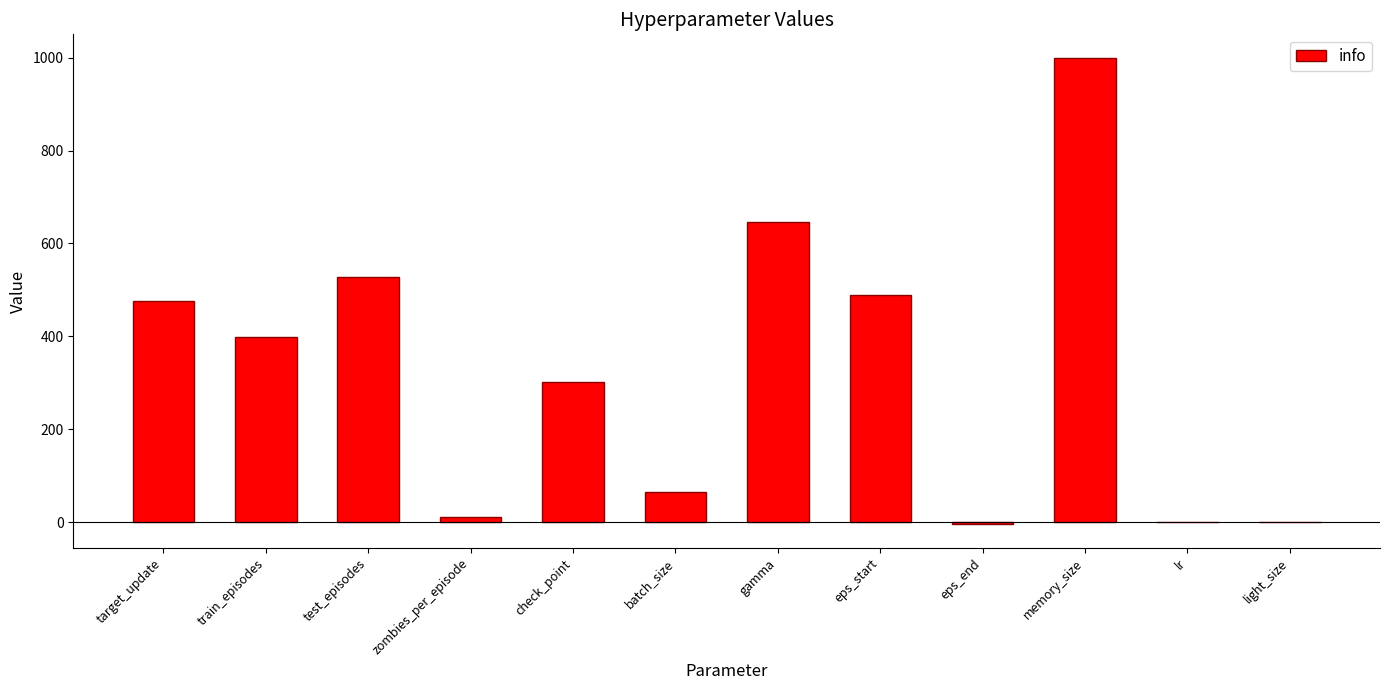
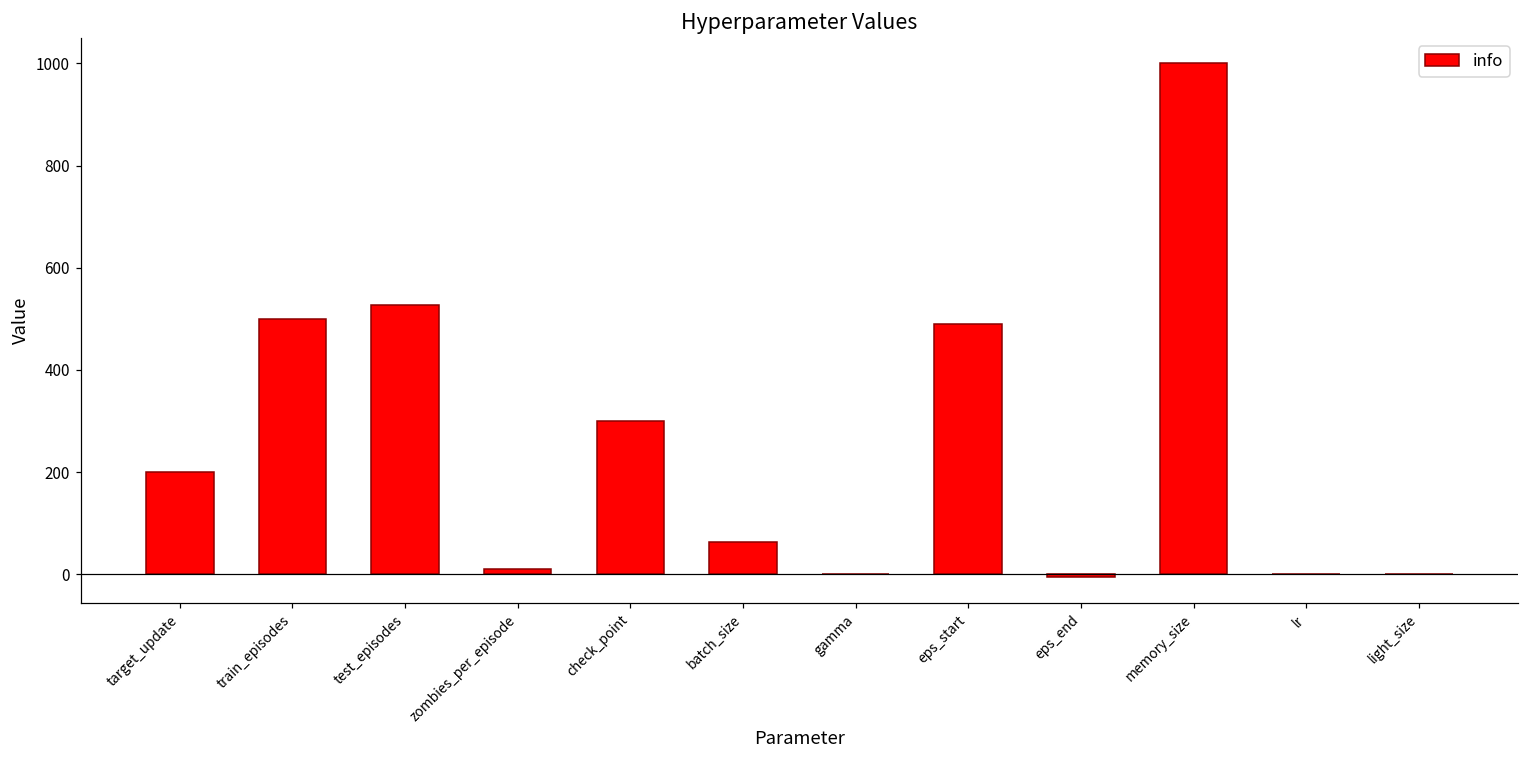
target_update: 480 -> 200
train_episodes: 400 -> 500
gamma: 650 -> 0
